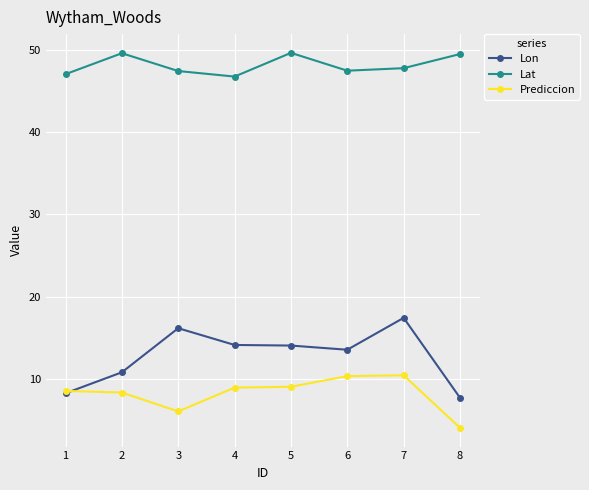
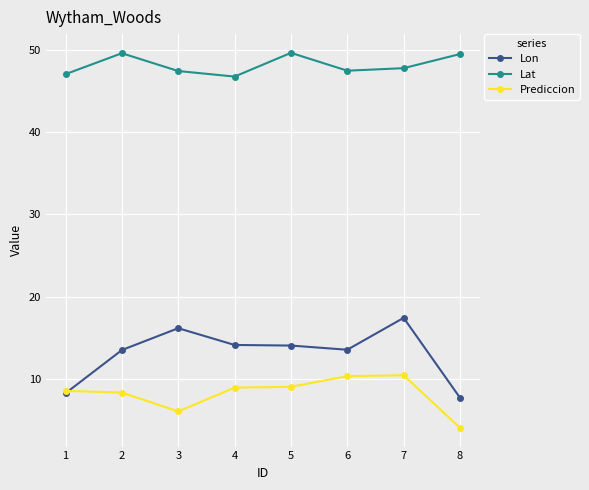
Lon, 2: 11 -> 13
